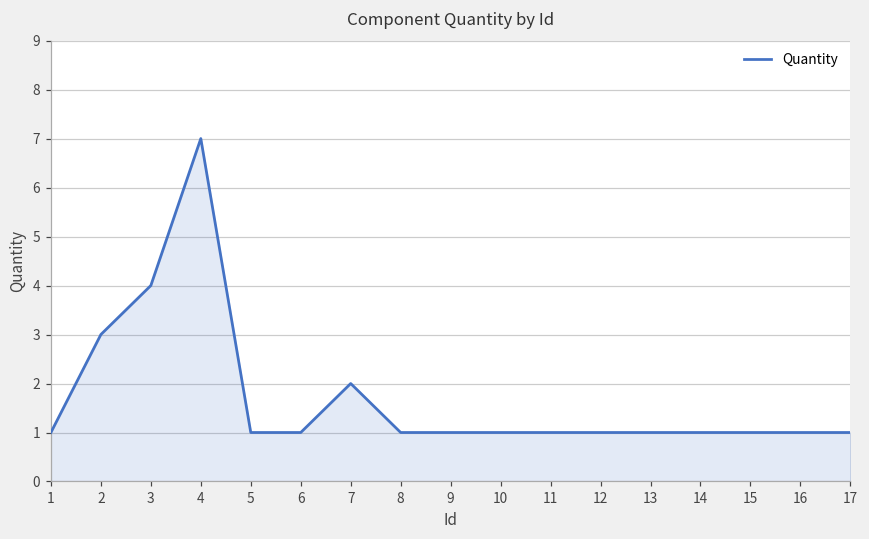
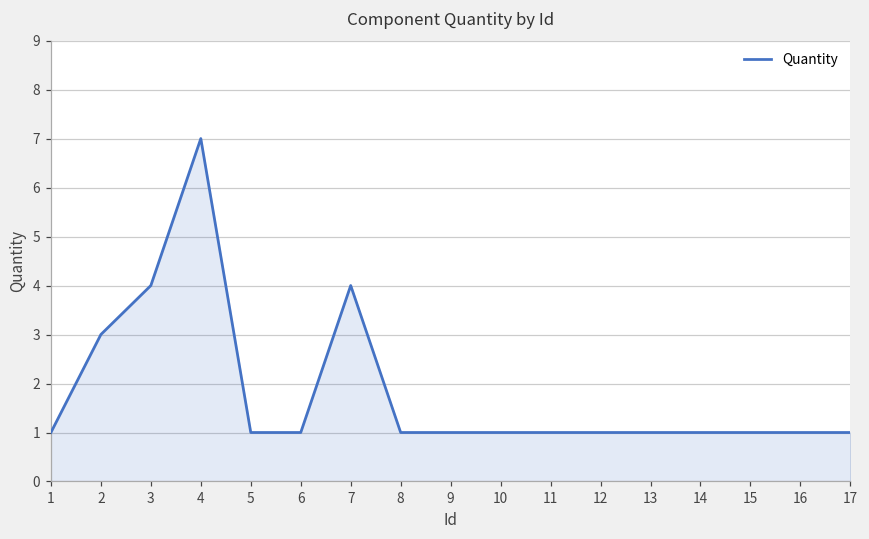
7: 2 -> 4
